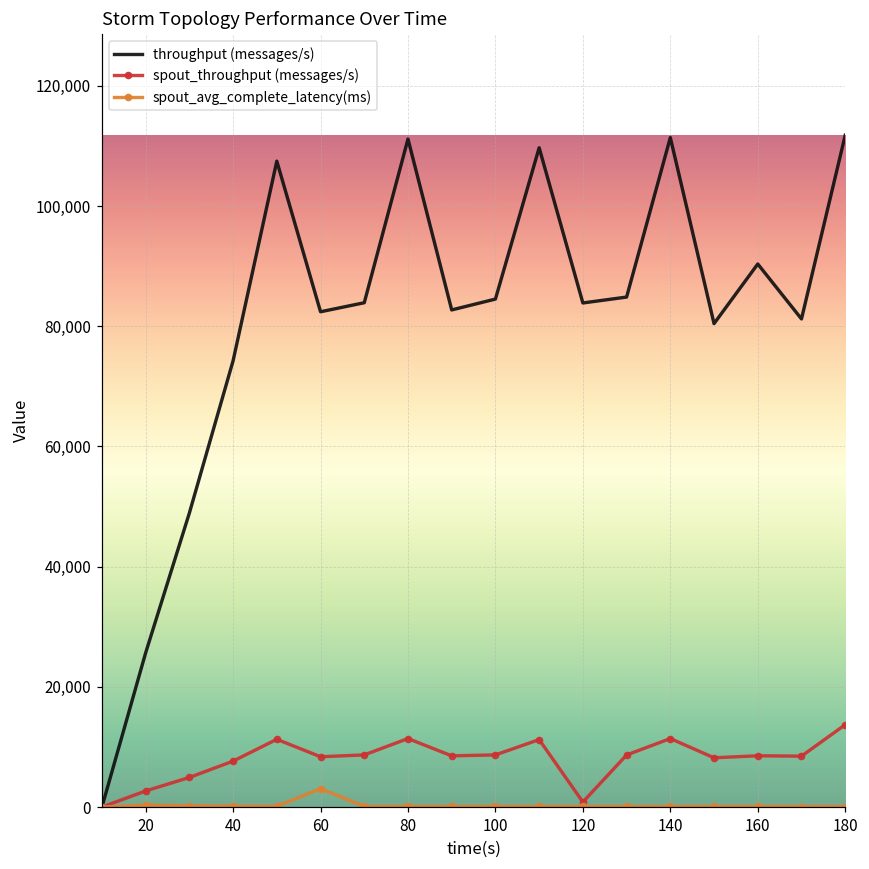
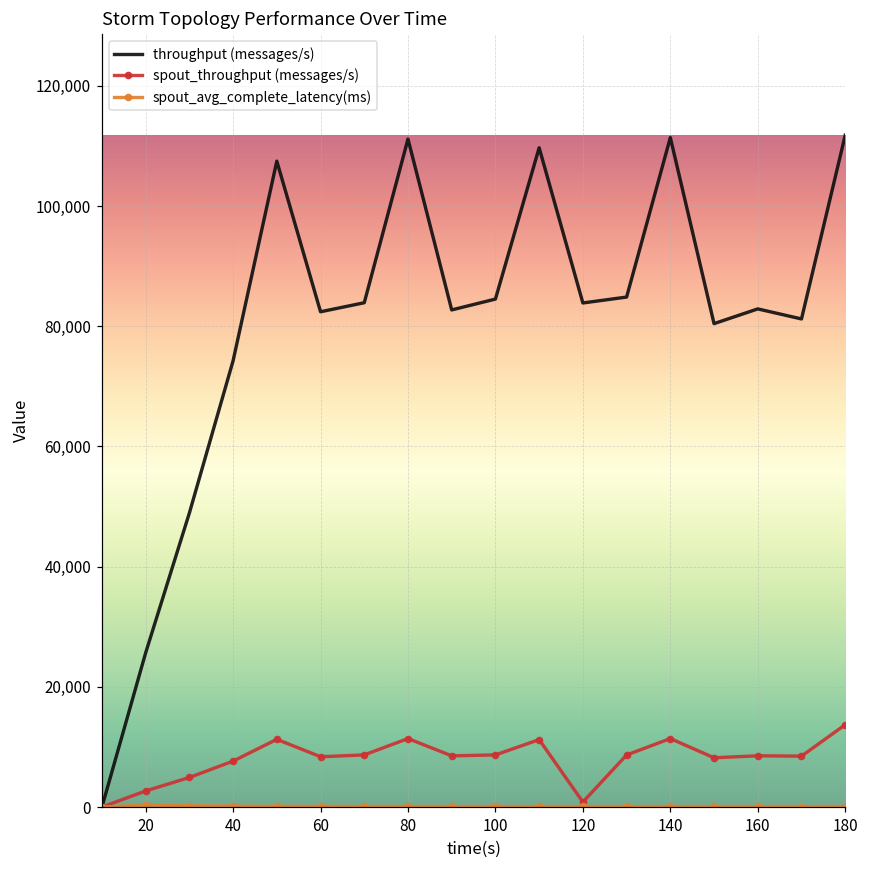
spout_avg_complete_latency(ms), 60: 3,000 -> 0
throughput (messages/s), 160: 90,000 -> 83,000
